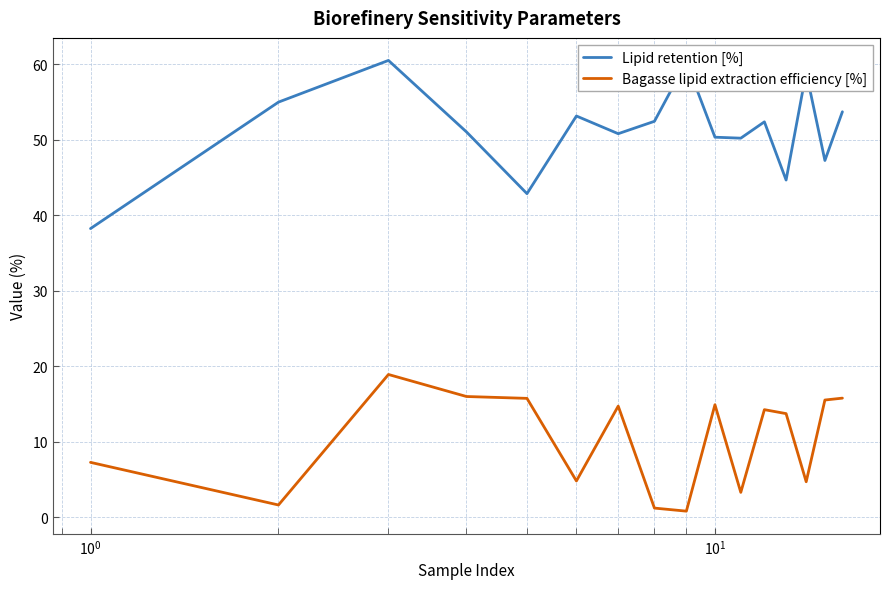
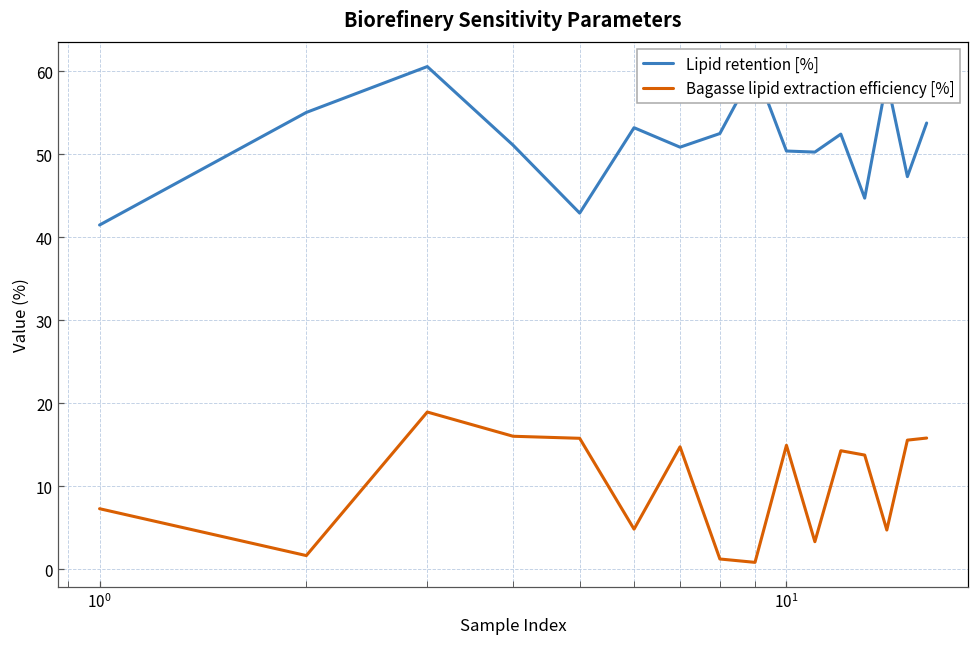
Lipid retention [%], 10^0: 38 -> 41
